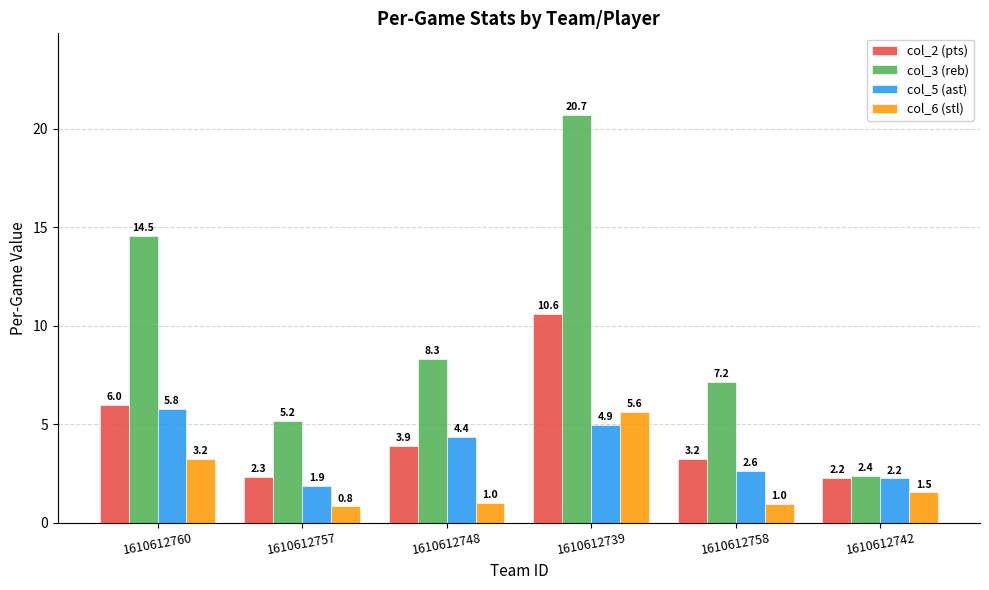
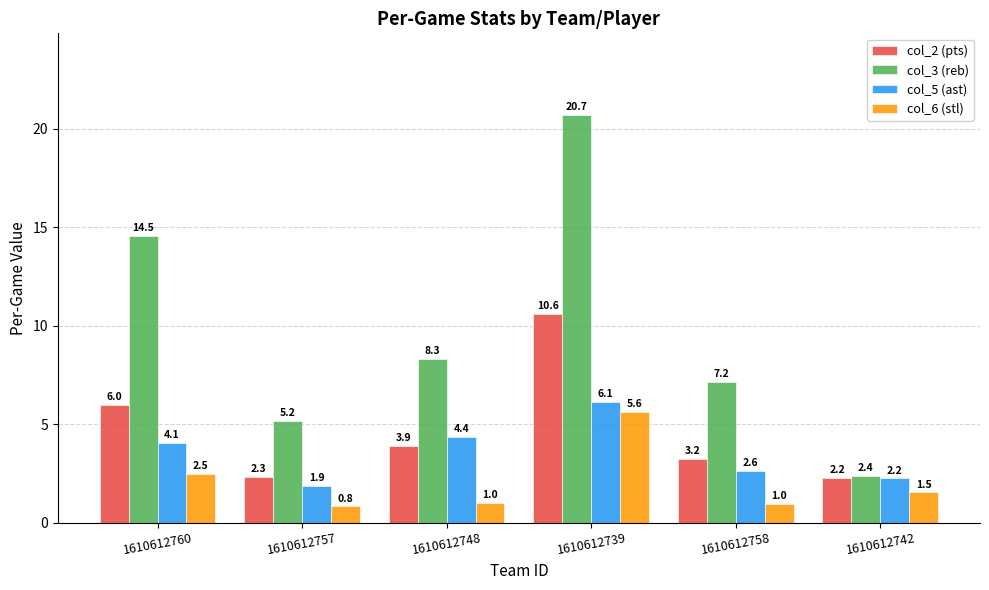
col_5 (ast), 1610612760: 5.8 -> 4.1
col_6 (stl), 1610612760: 3.2 -> 2.5
col_5 (ast), 1610612739: 4.9 -> 6.1
